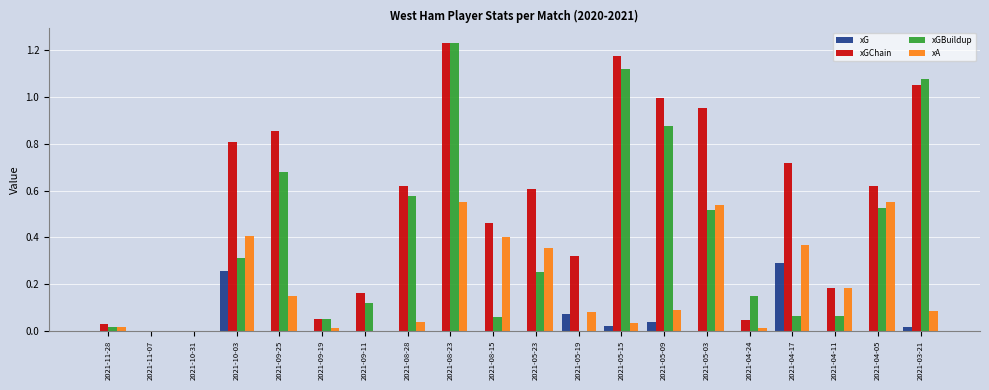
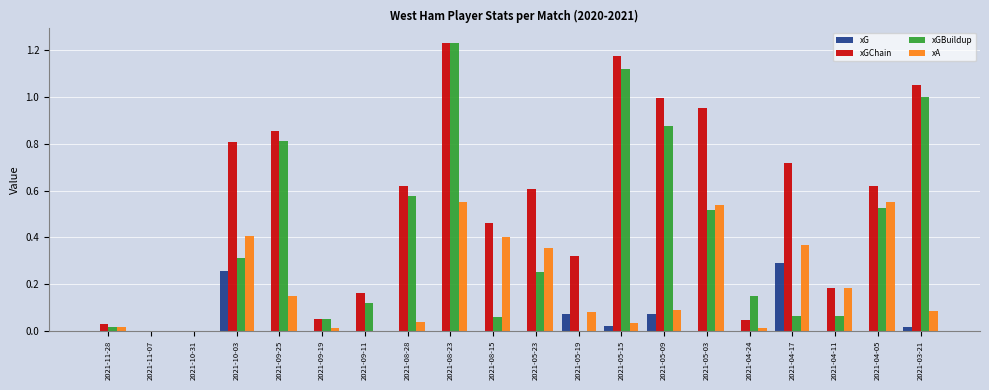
xGBuildup, 2021-09-25: 0.68 -> 0.81
xG, 2021-05-09: 0.04 -> 0.07
xGBuildup, 2021-03-21: 1.08 -> 1.00
